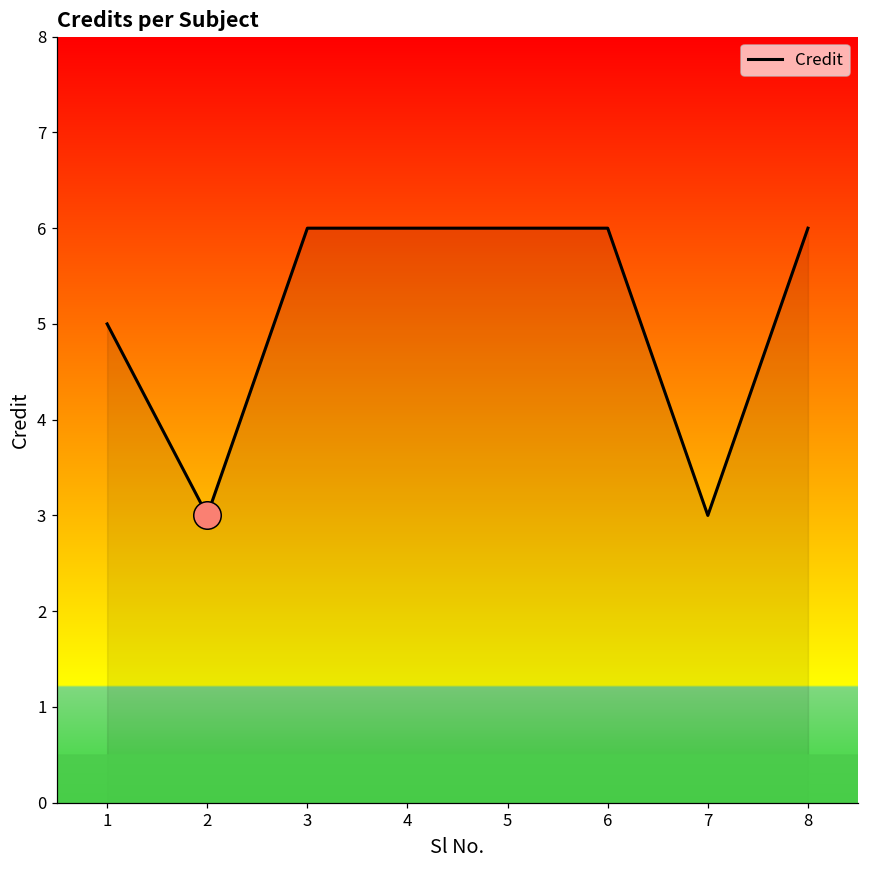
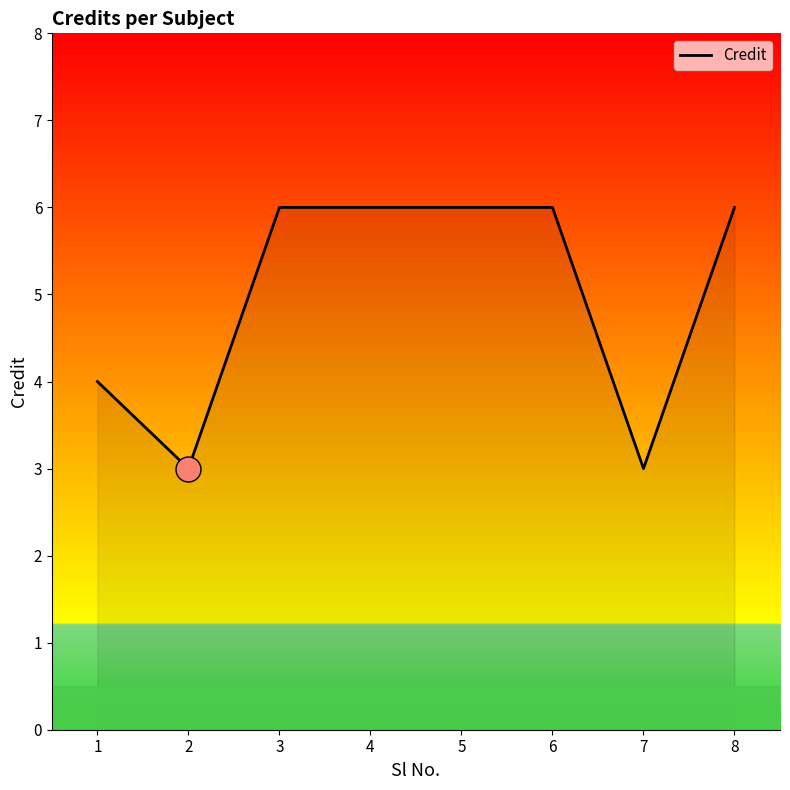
Credit, 1: 5 -> 4
